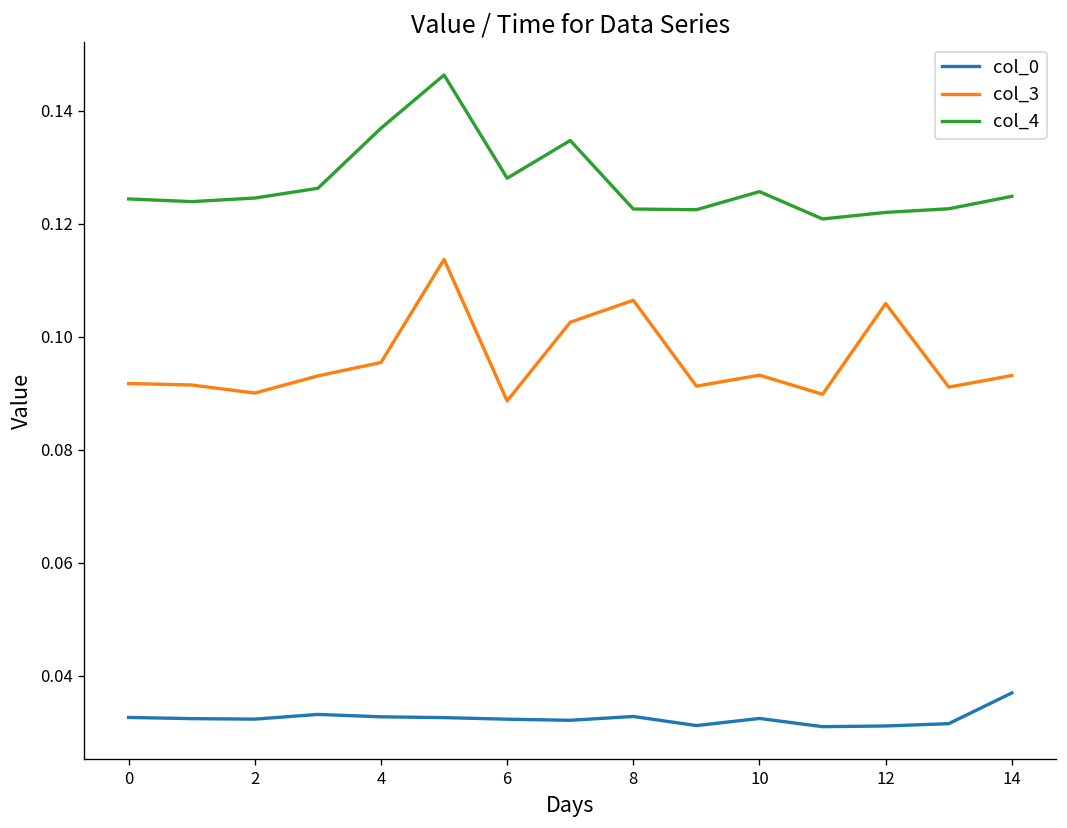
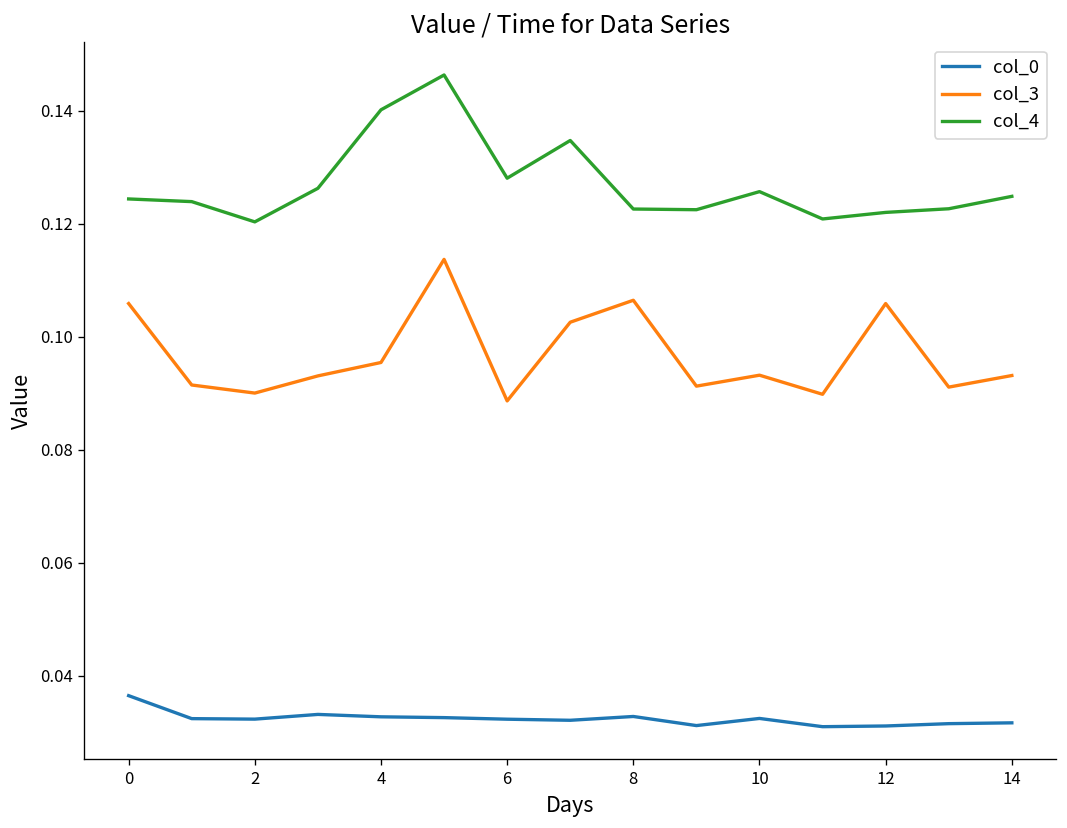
col_0, 0: 0.033 -> 0.037
col_3, 0: 0.092 -> 0.106
col_4, 2: 0.125 -> 0.120
col_4, 4: 0.137 -> 0.140
col_0, 14: 0.037 -> 0.032
